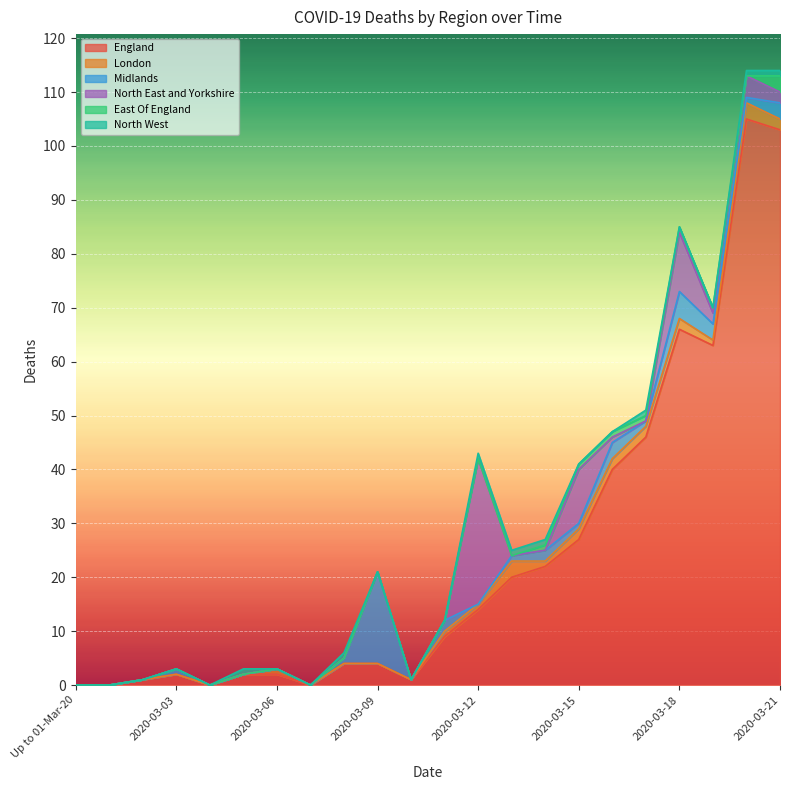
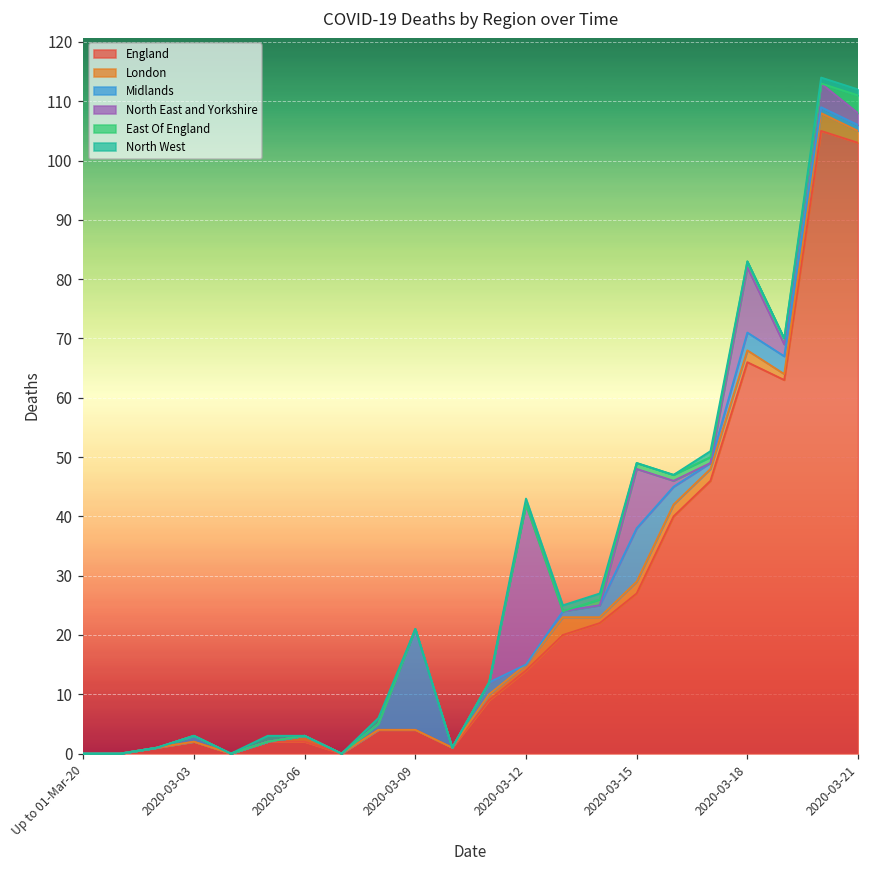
Midlands, 2020-03-15: 1 -> 9
Midlands, 2020-03-18: 5 -> 3
Midlands, 2020-03-21: 3 -> 1
